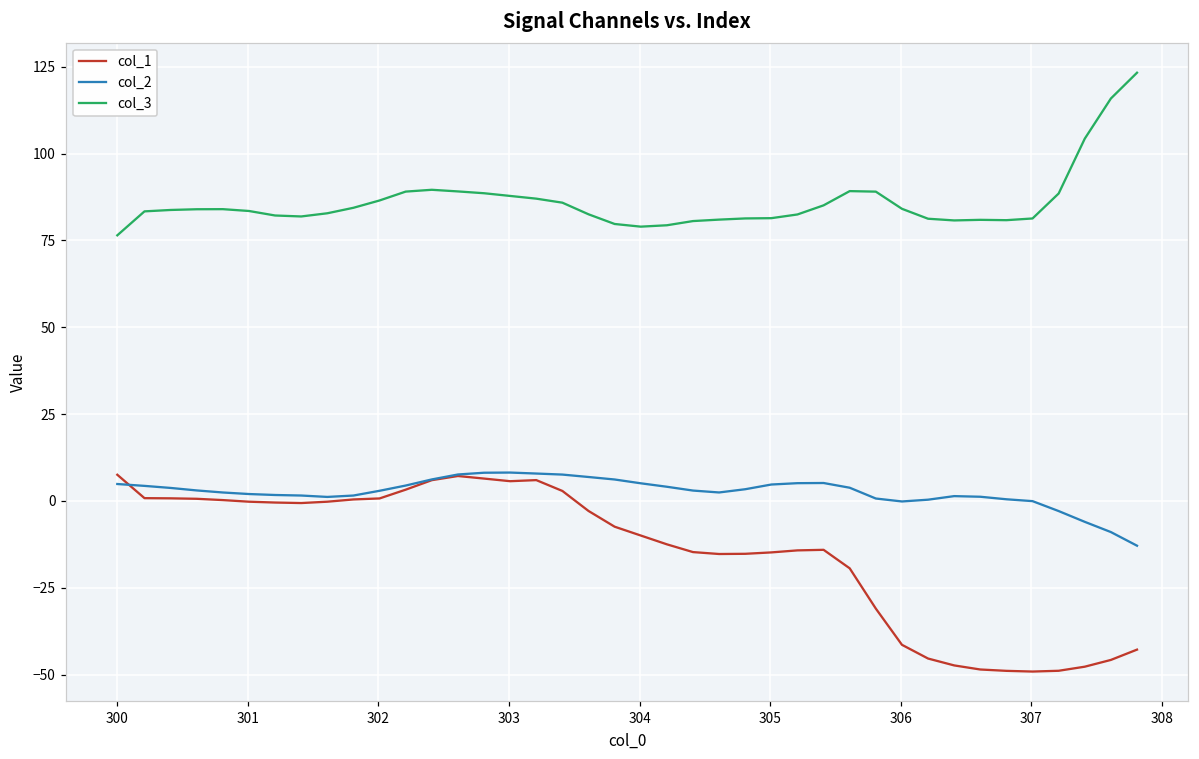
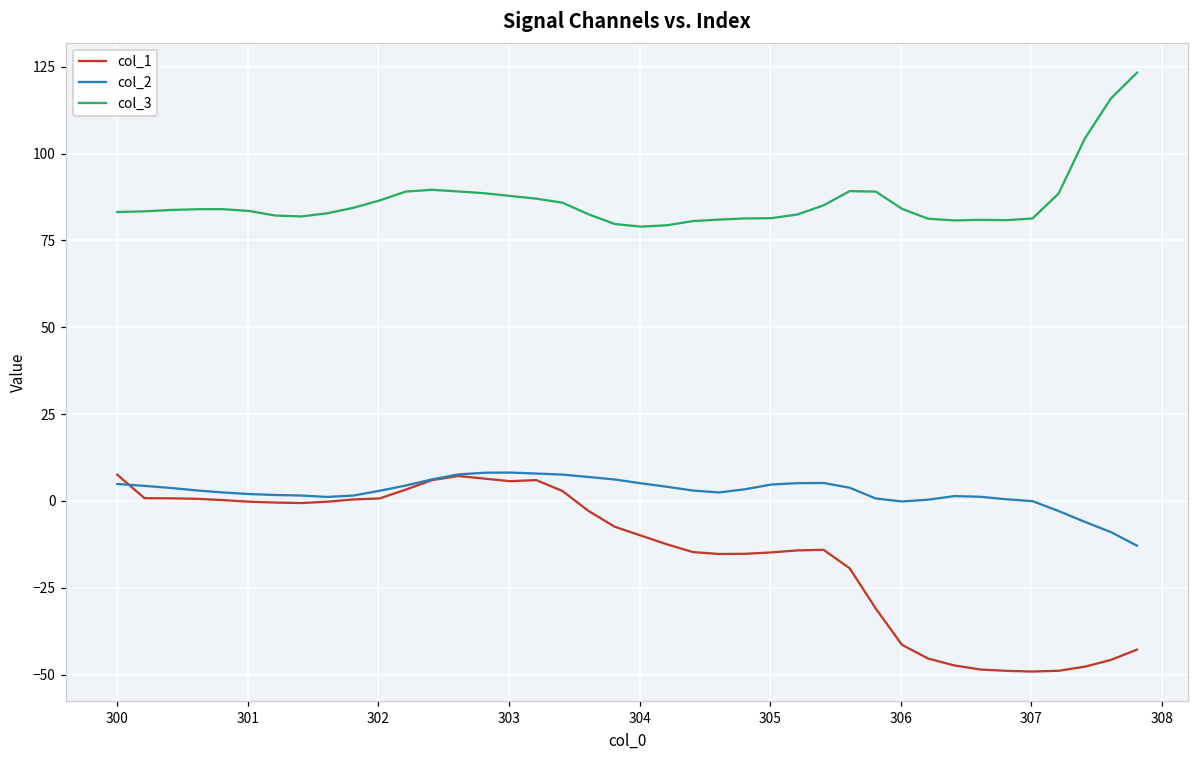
col_3, 300: 76 -> 83
